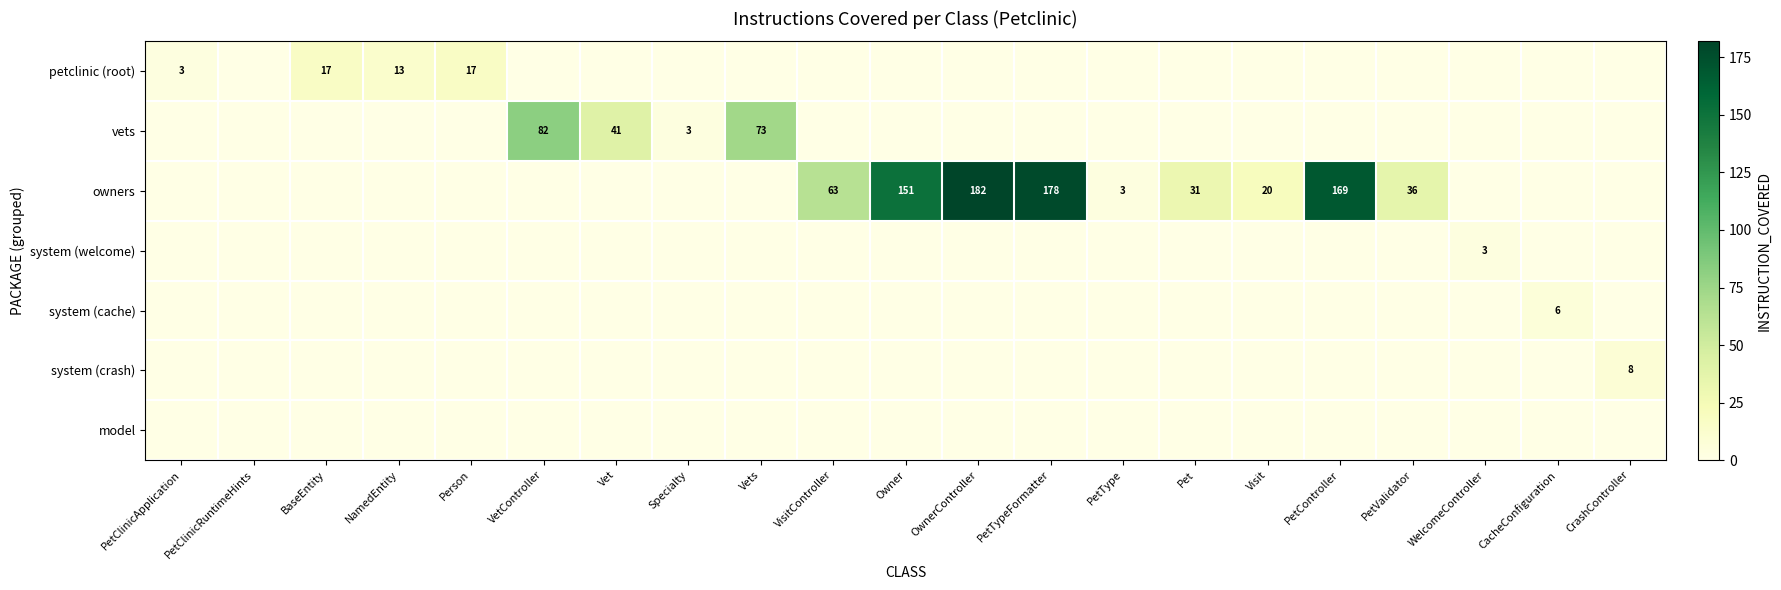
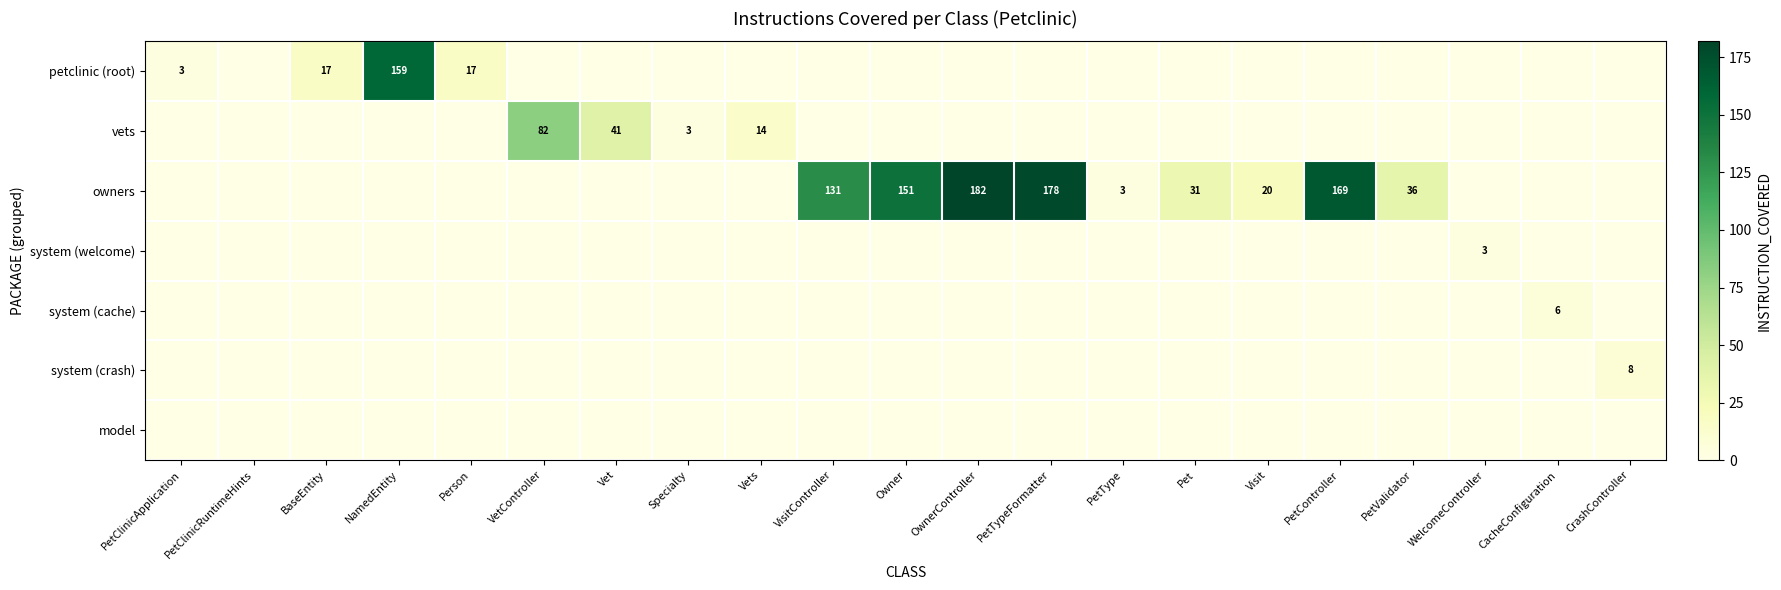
petclinic (root), NamedEntity: 13 -> 159
vets, Vets: 73 -> 14
owners, VisitController: 63 -> 131
